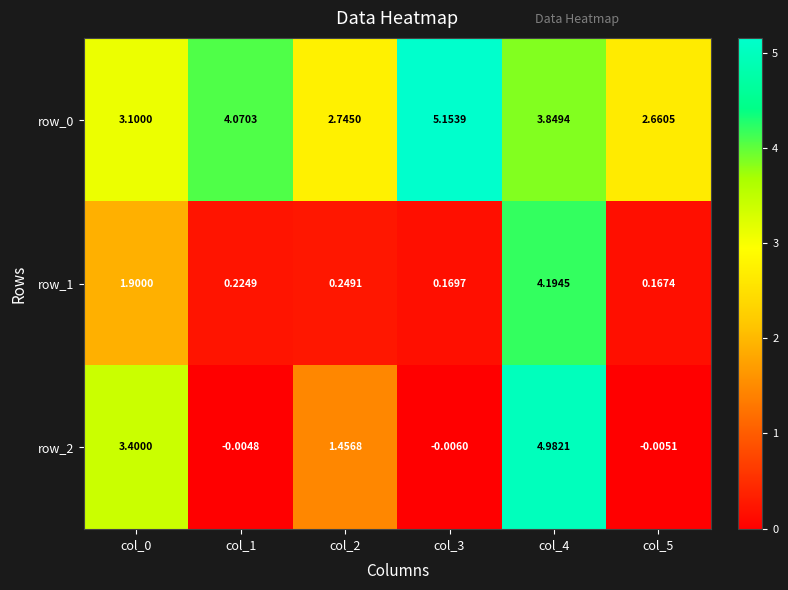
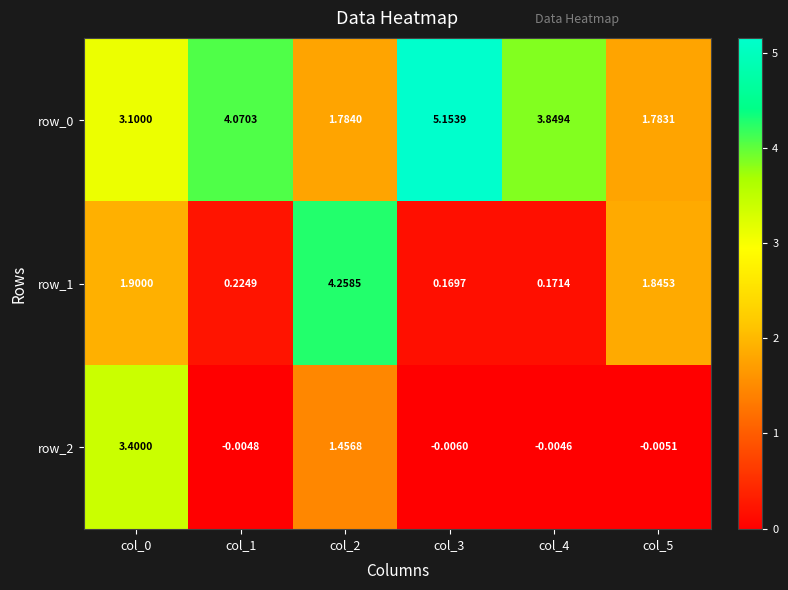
row_0, col_2: 2.7450 -> 1.7840
row_0, col_5: 2.6605 -> 1.7831
row_1, col_2: 0.2491 -> 4.2585
row_1, col_4: 4.1945 -> 0.1714
row_1, col_5: 0.1674 -> 1.8453
row_2, col_4: 4.9821 -> -0.0046
